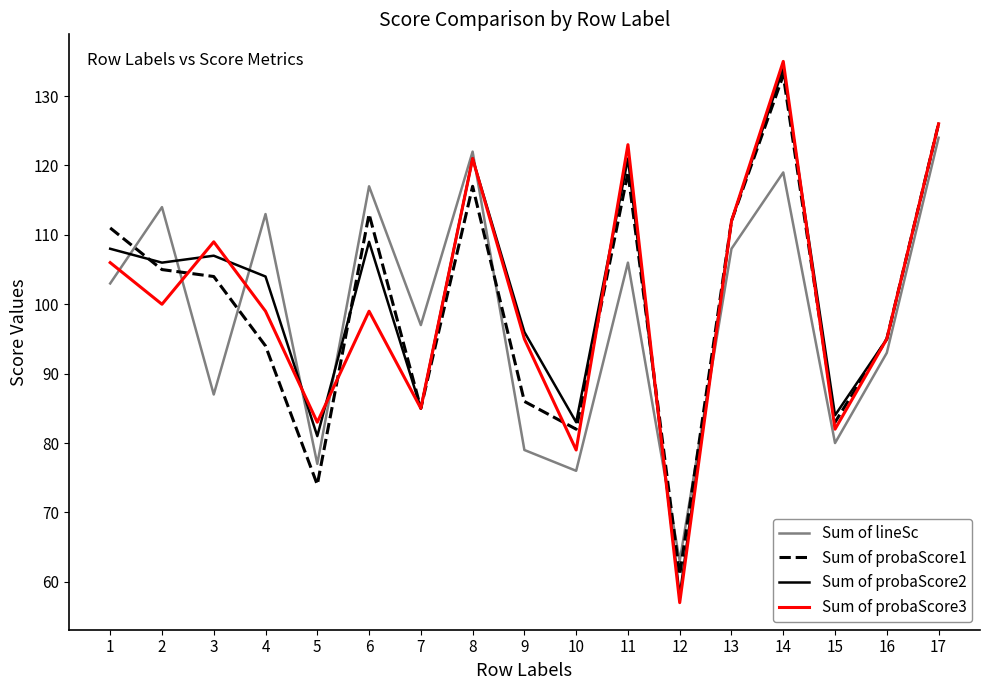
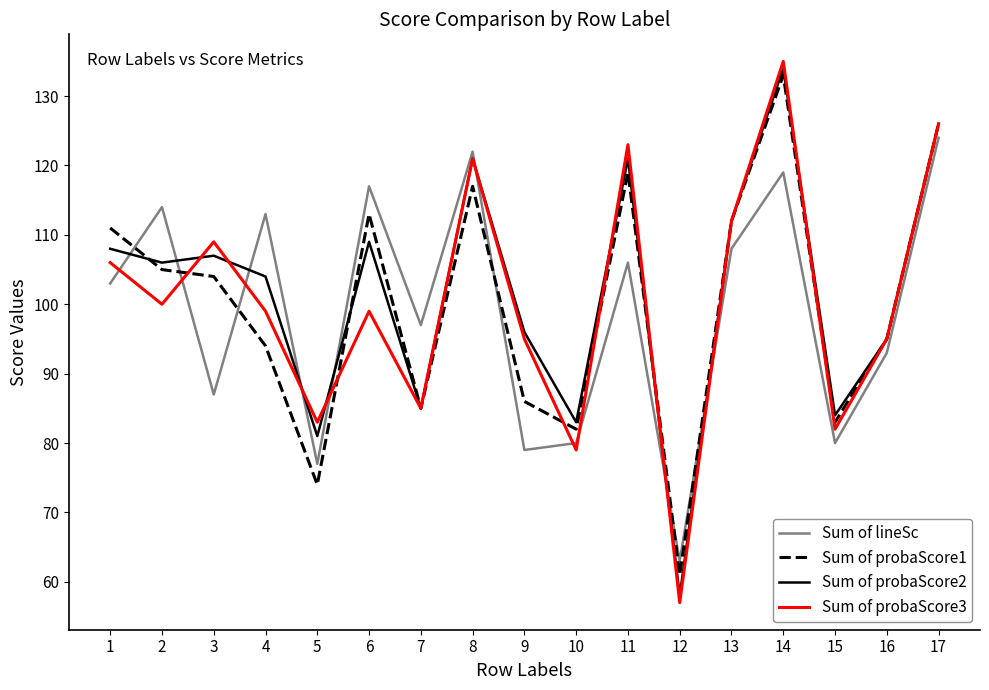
Sum of lineSc, 10: 76 -> 80
